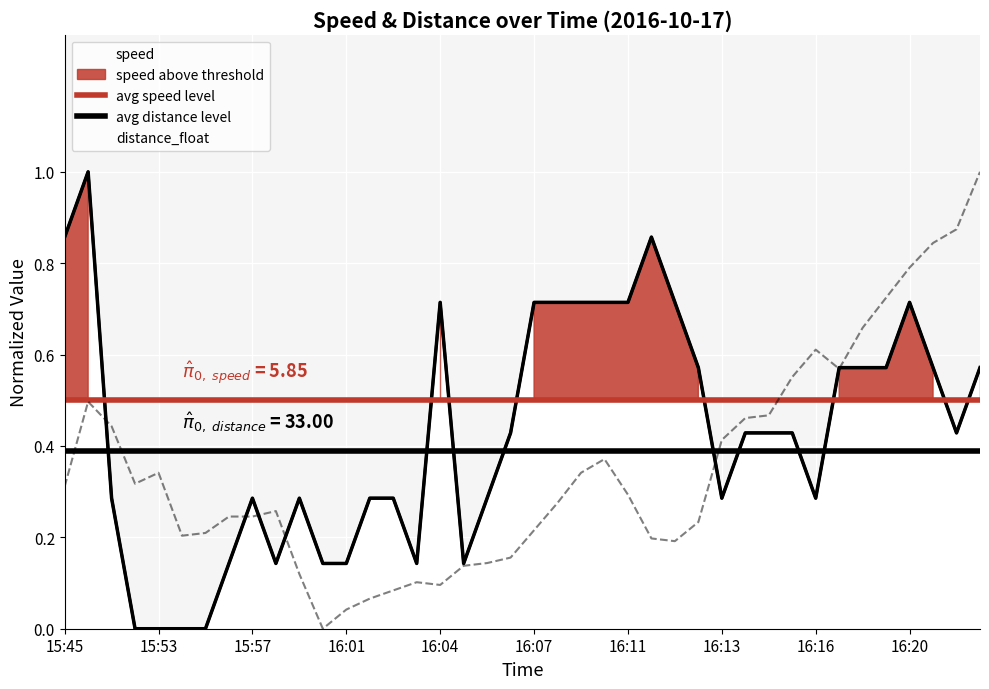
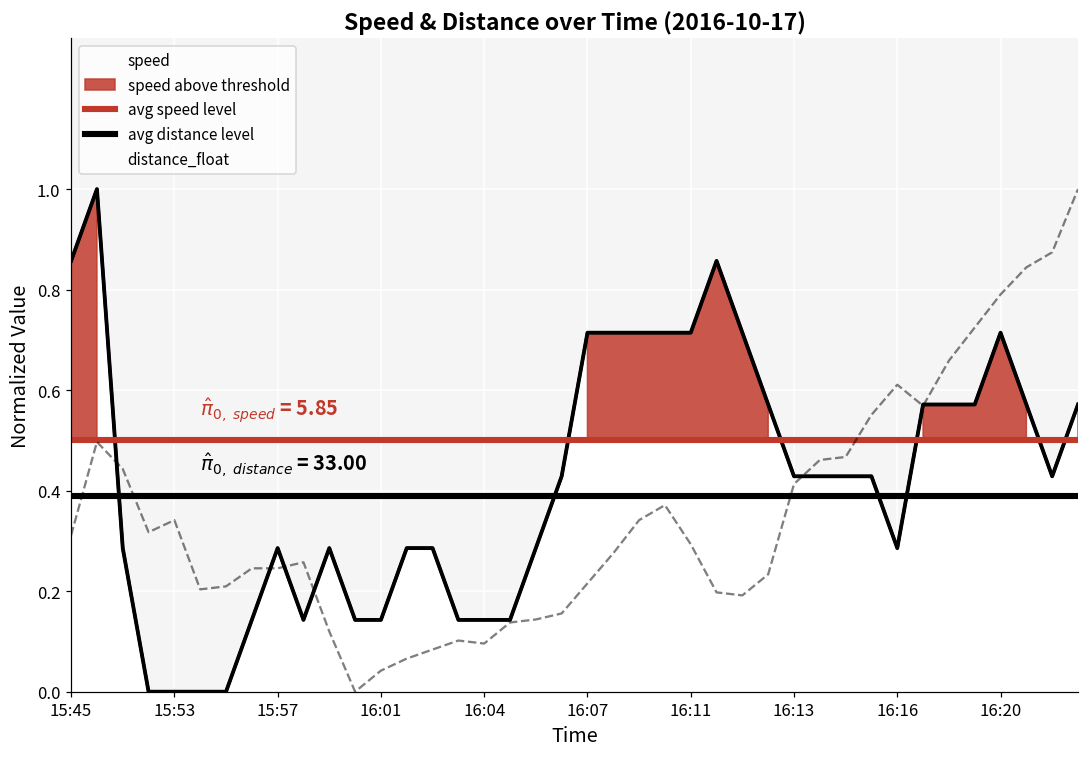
speed, 16:04: 0.71 -> 0.14
speed, 16:13: 0.29 -> 0.43
